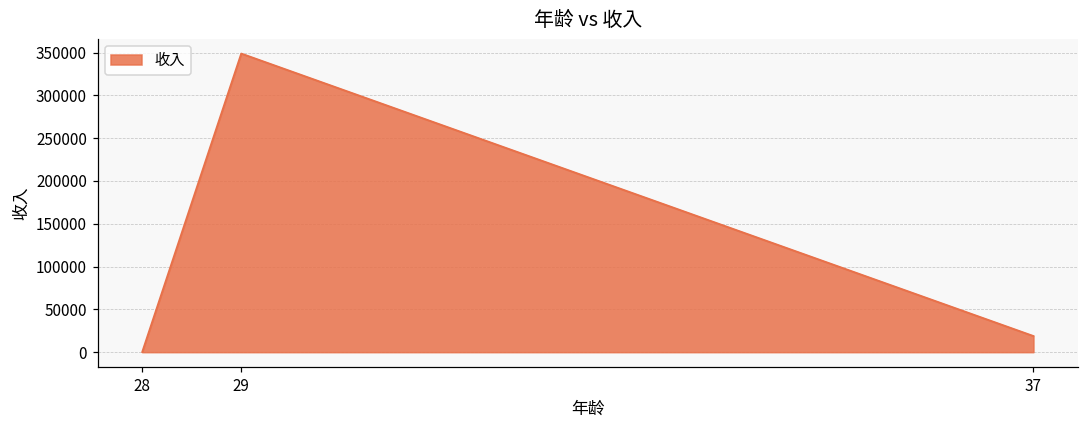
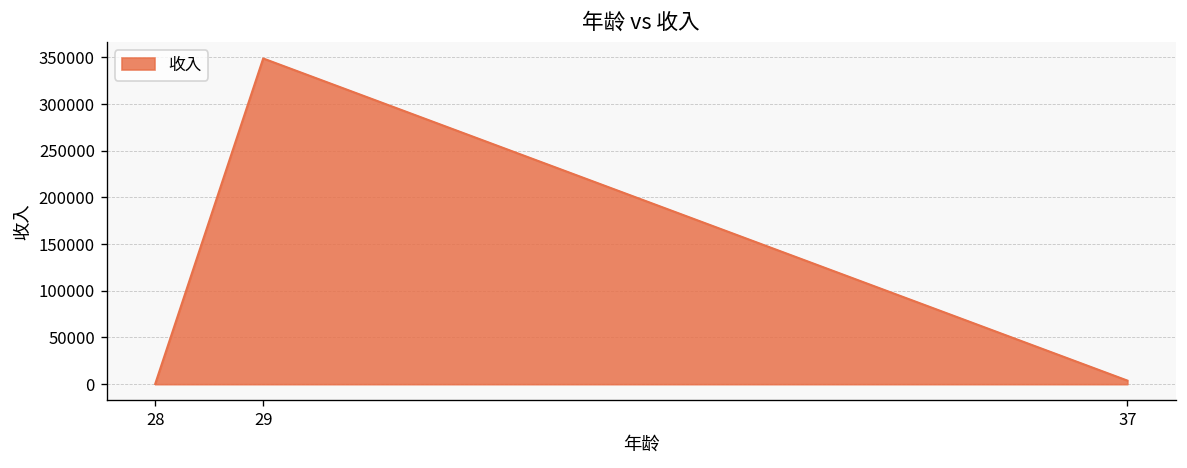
37: 20000 -> 0
